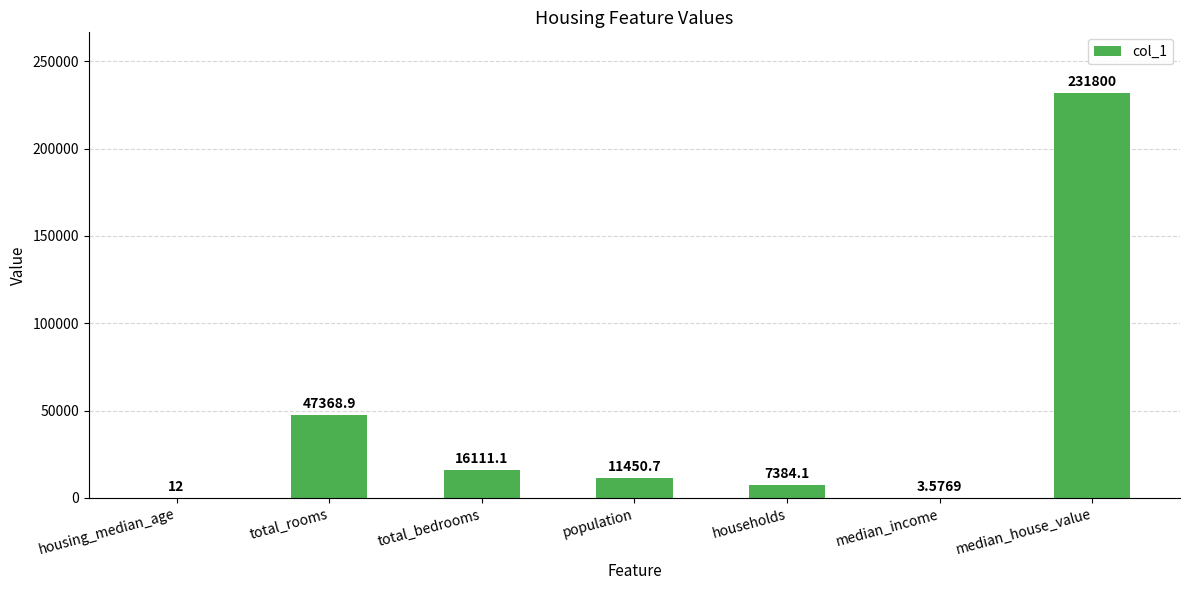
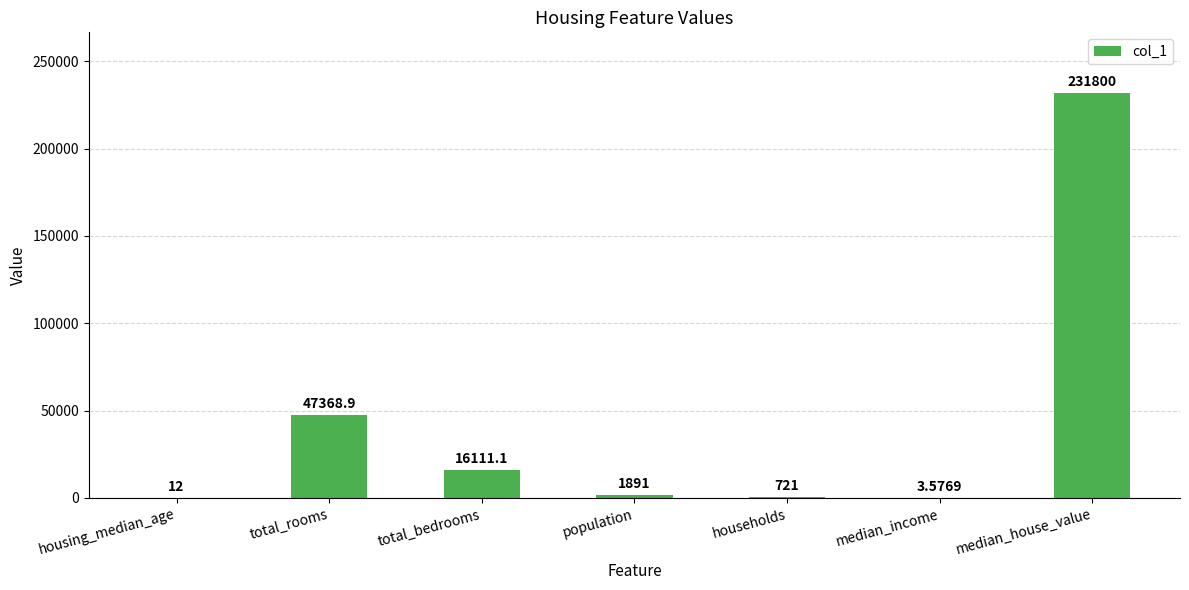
population: 11450.7 -> 1891
households: 7384.1 -> 721
